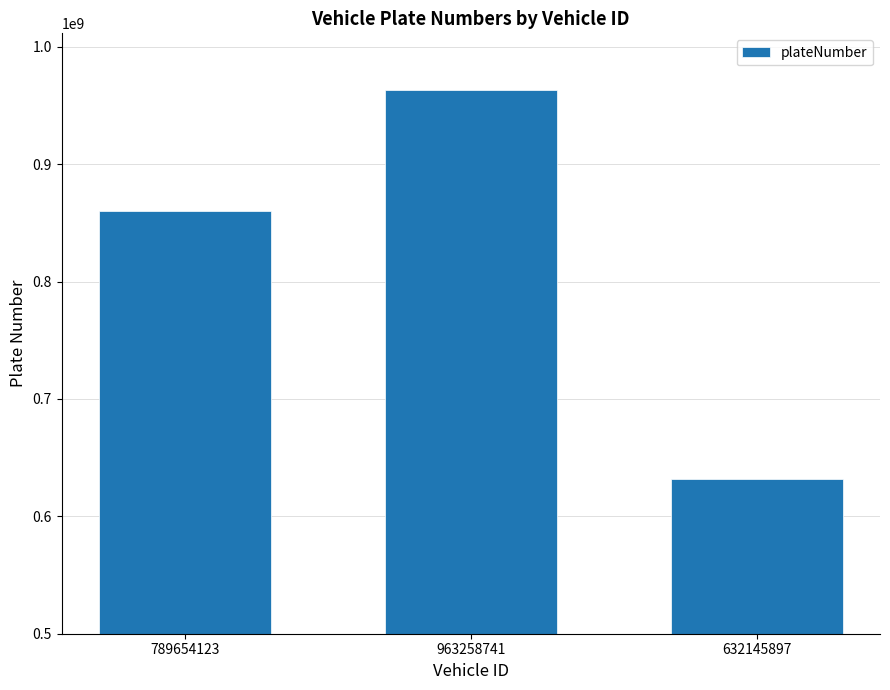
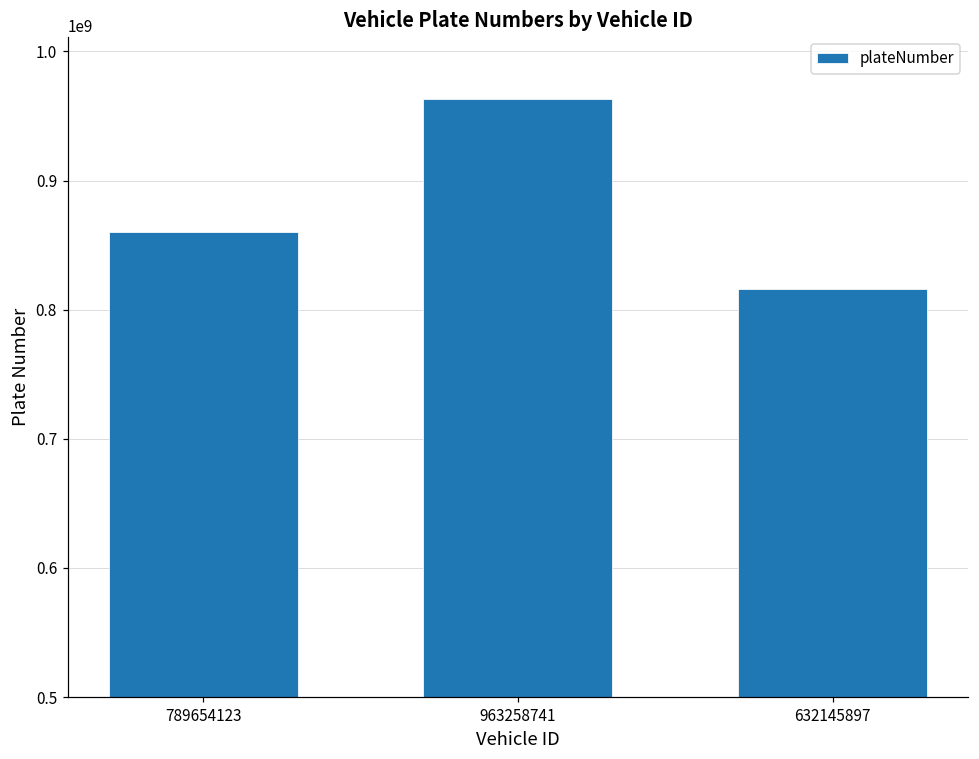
632145897: 632000000 -> 816000000
